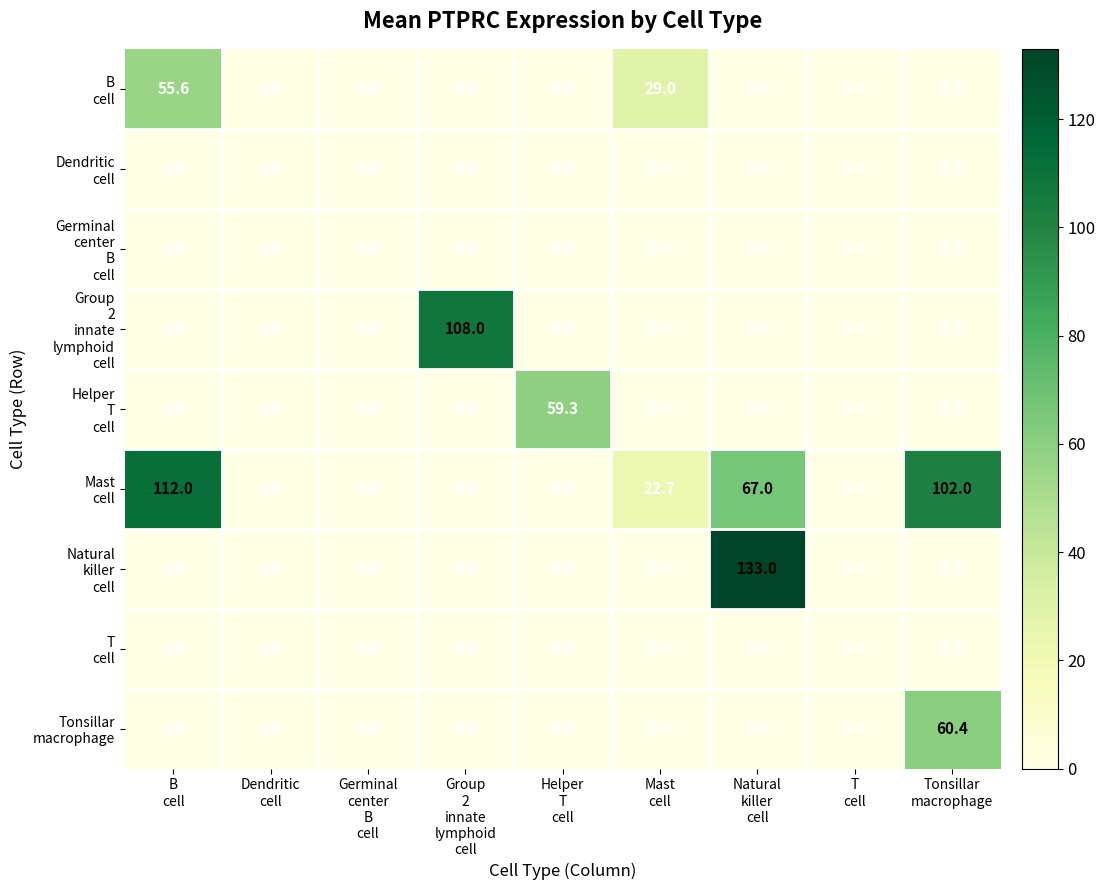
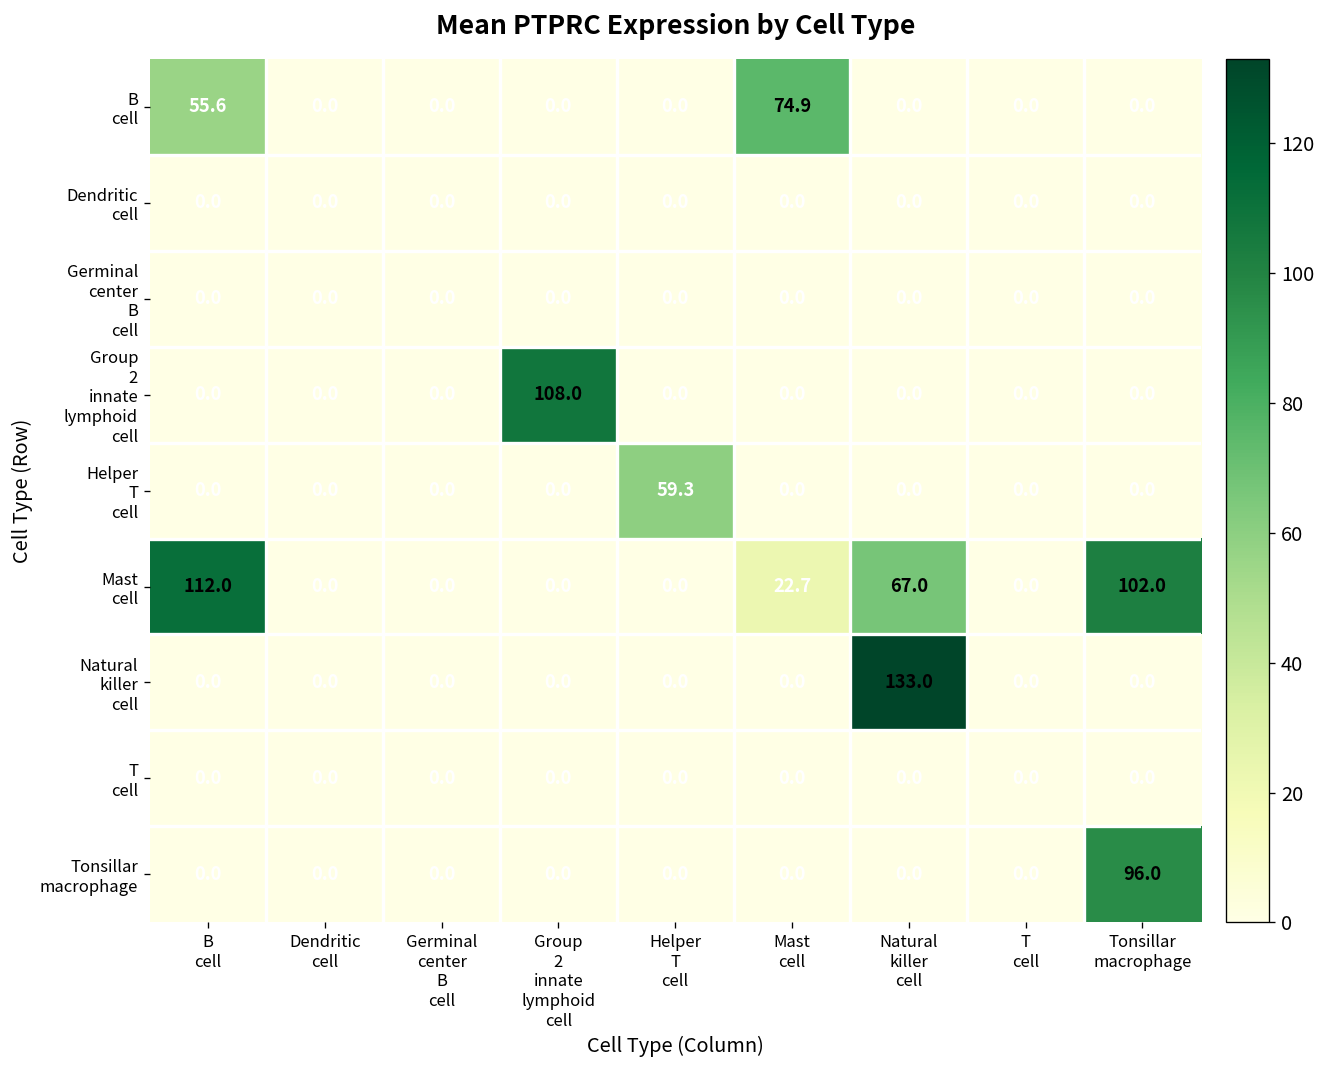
B cell, Mast cell: 29.0 -> 74.9
Tonsillar macrophage, Tonsillar macrophage: 60.4 -> 96.0
